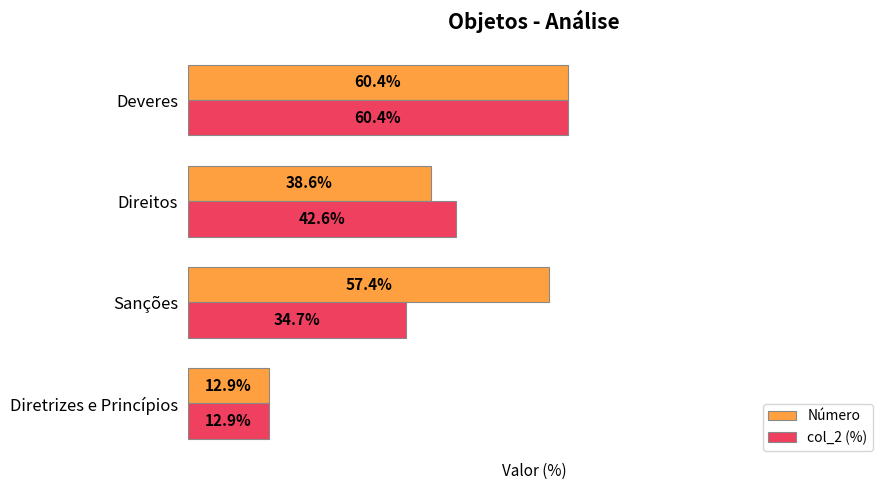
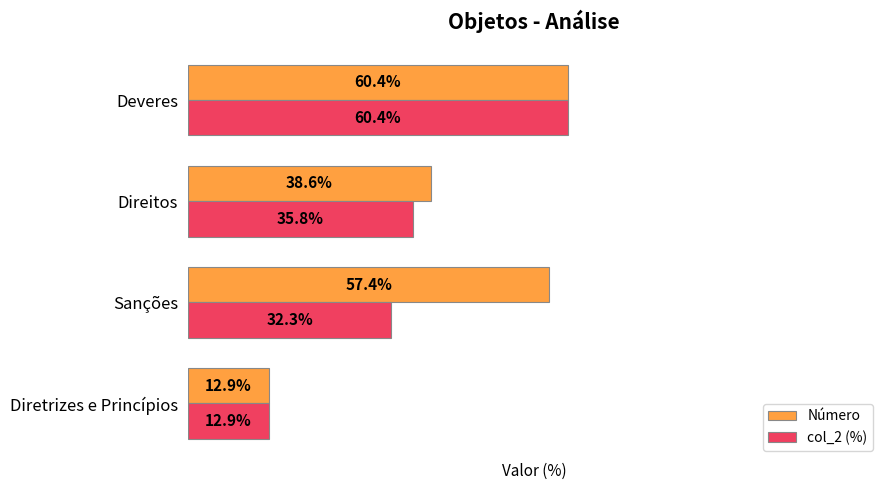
col_2 (%), Direitos: 42.6% -> 35.8%
col_2 (%), Sanções: 34.7% -> 32.3%
